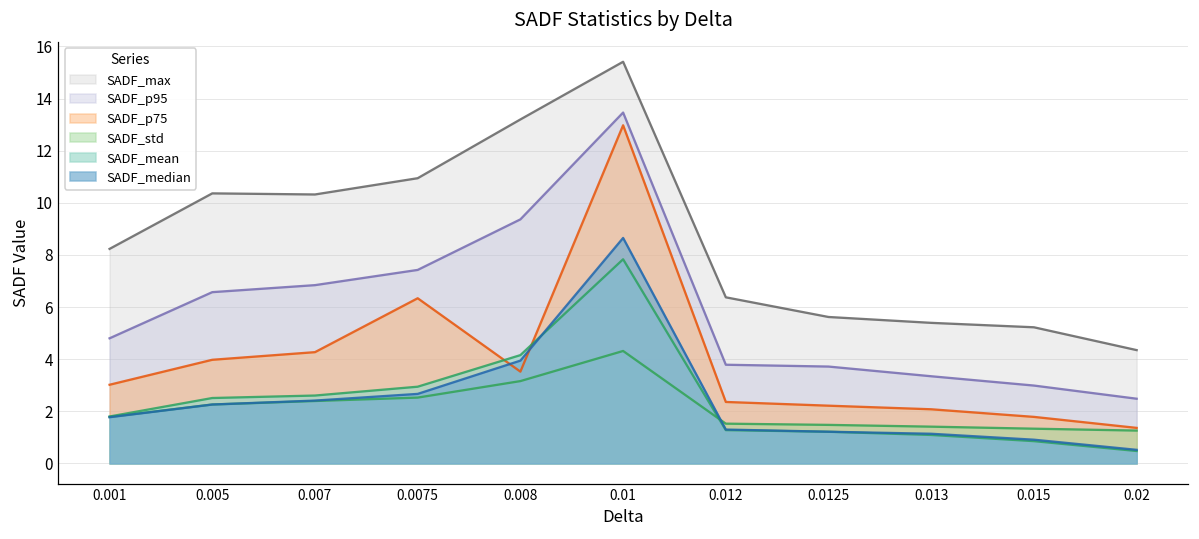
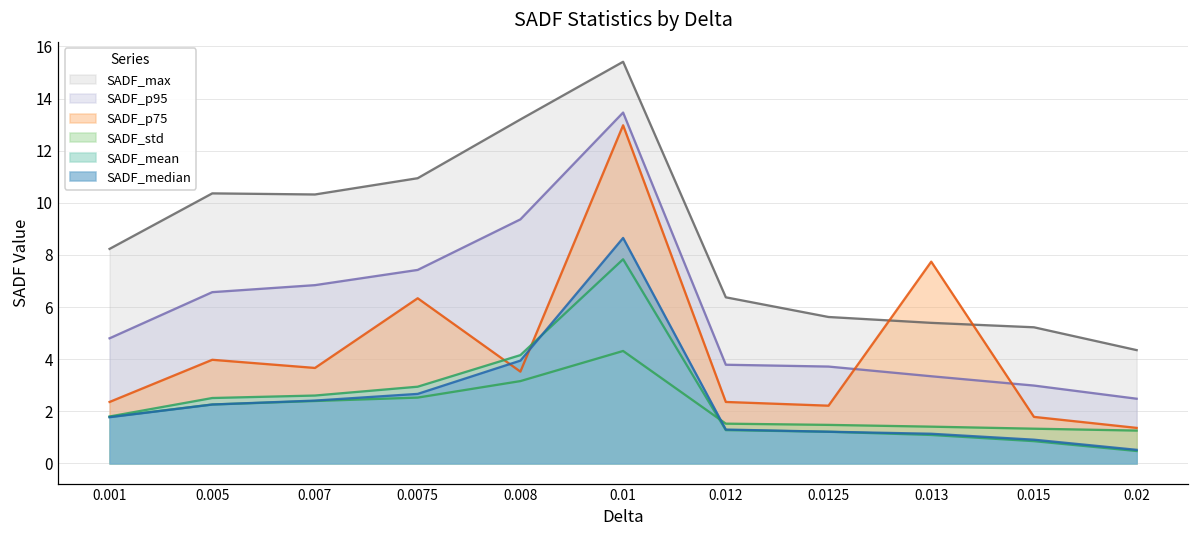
SADF_p75, 0.001: 3.0 -> 2.4
SADF_p75, 0.007: 4.3 -> 3.7
SADF_p75, 0.013: 2.1 -> 7.7
